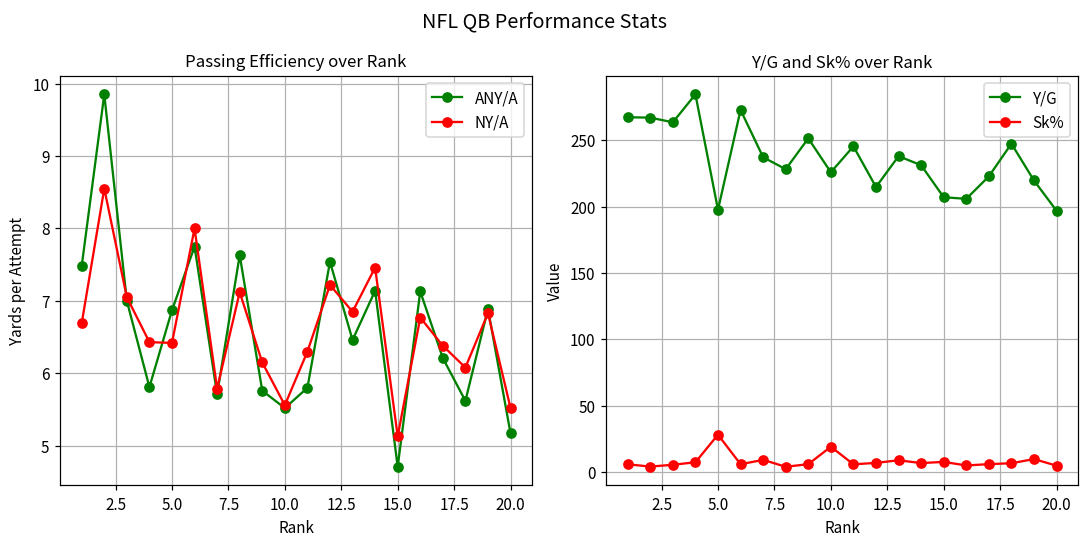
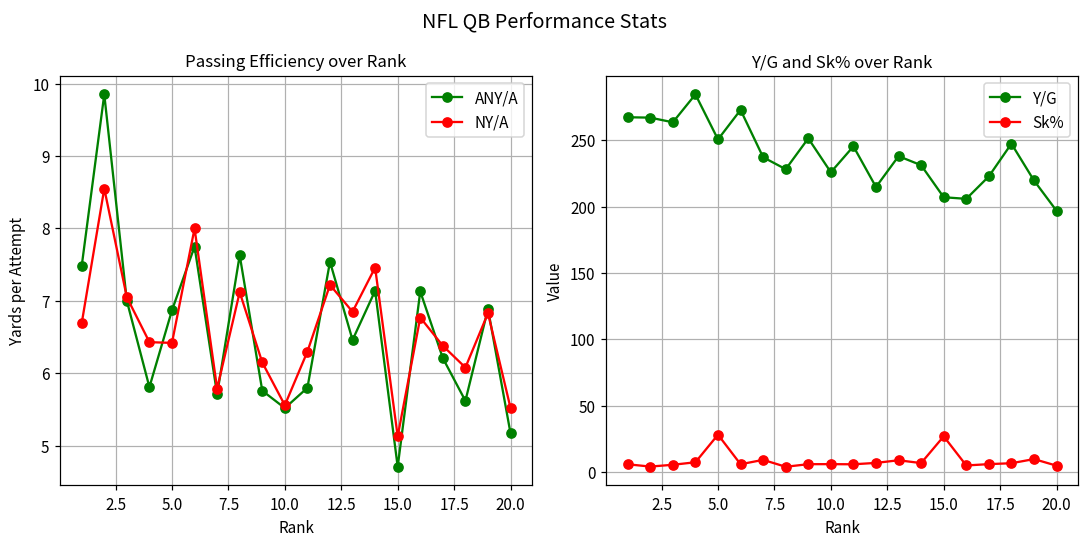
Y/G and Sk% over Rank, Y/G, 5.0: 198 -> 251
Y/G and Sk% over Rank, Sk%, 10.0: 19 -> 6
Y/G and Sk% over Rank, Sk%, 15.0: 8 -> 27
